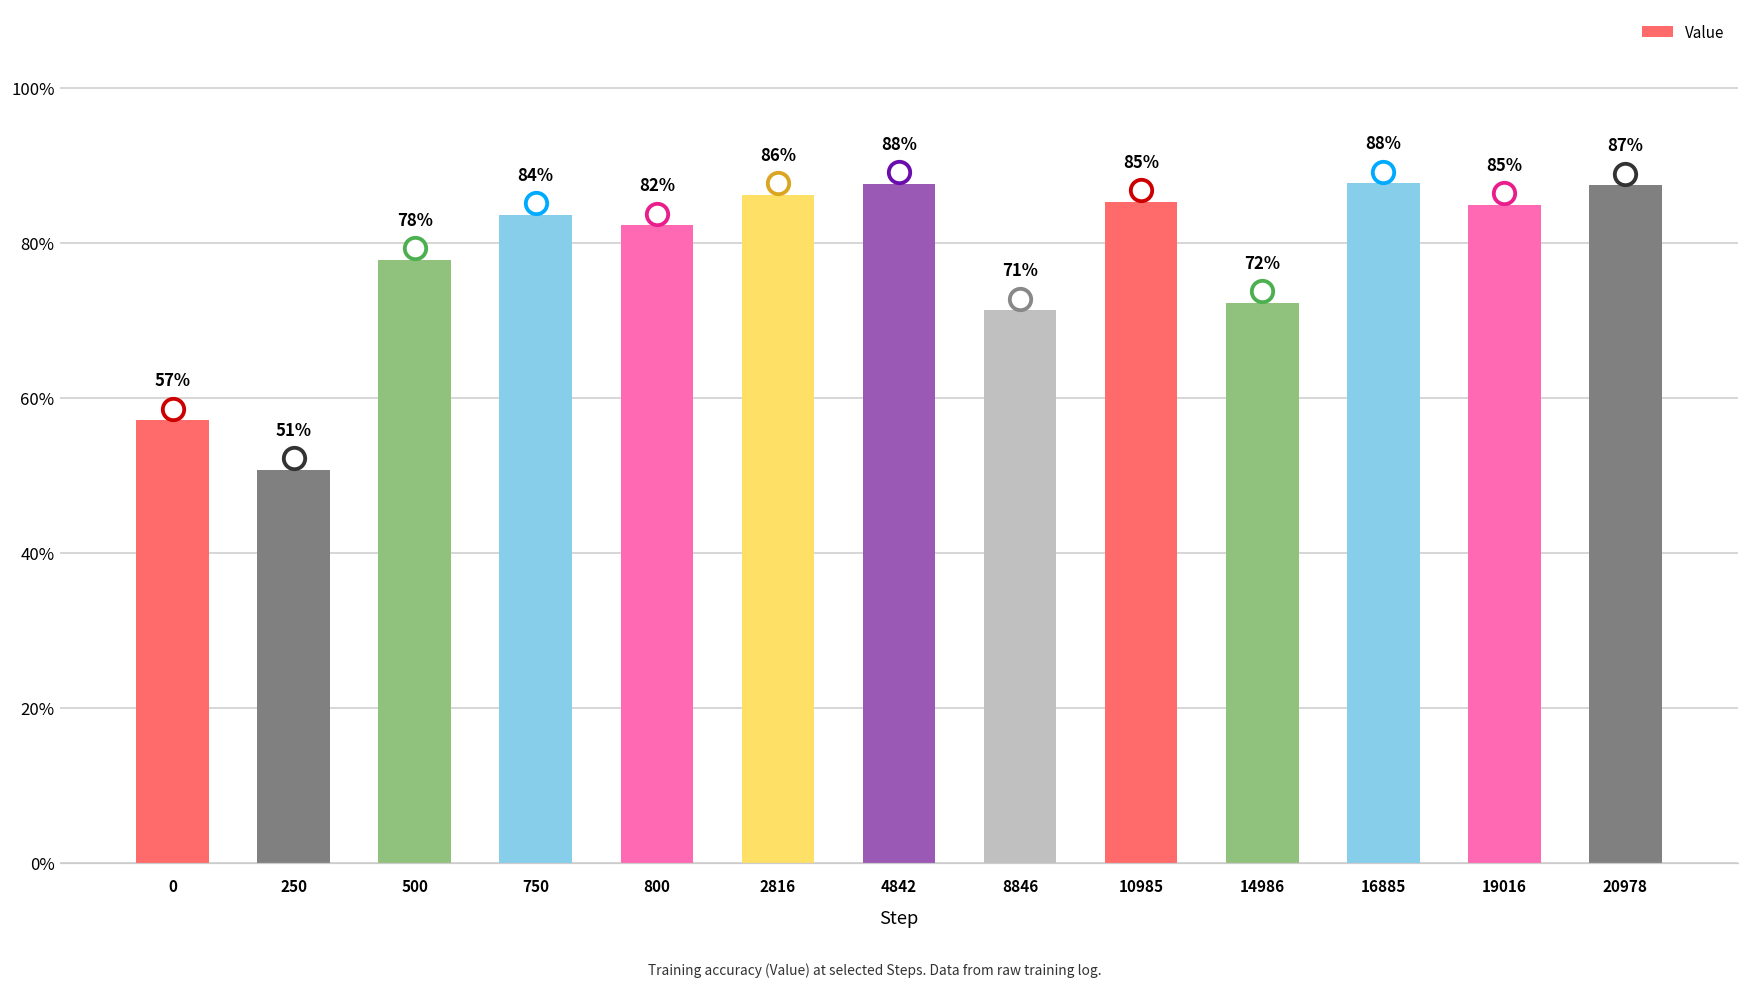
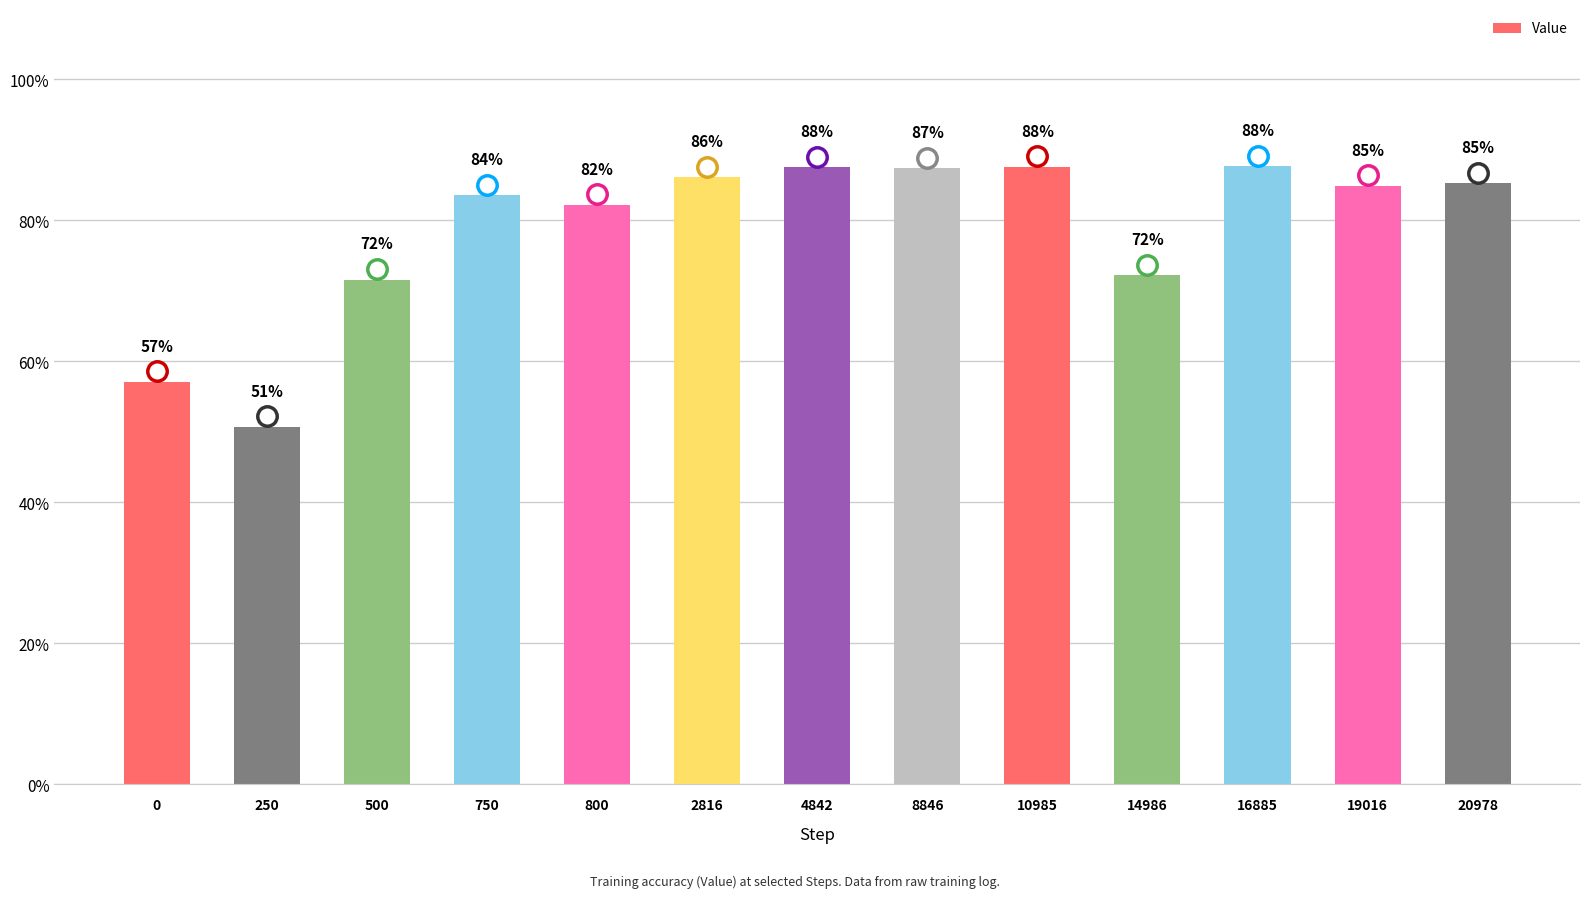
Value, 500: 78% -> 72%
Value, 8846: 71% -> 87%
Value, 10985: 85% -> 88%
Value, 20978: 87% -> 85%
